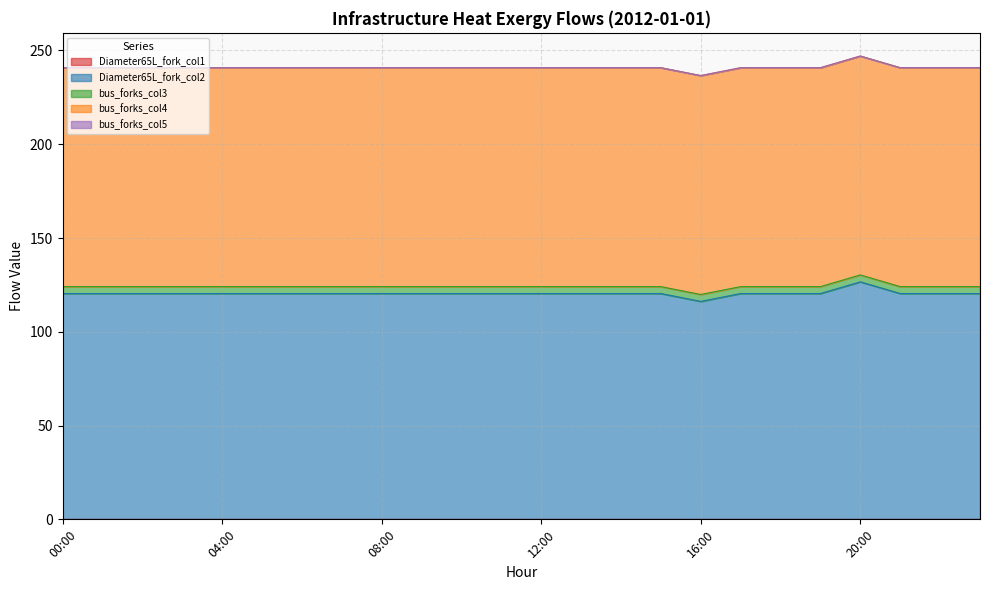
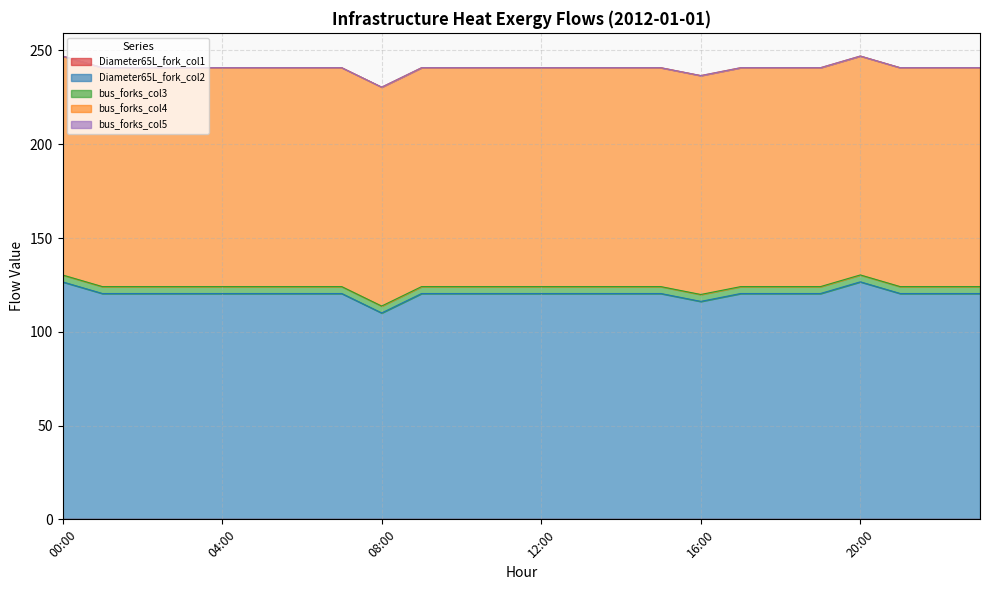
Diameter65L_fork_col2, 00:00: 120 -> 127
Diameter65L_fork_col2, 08:00: 120 -> 110
